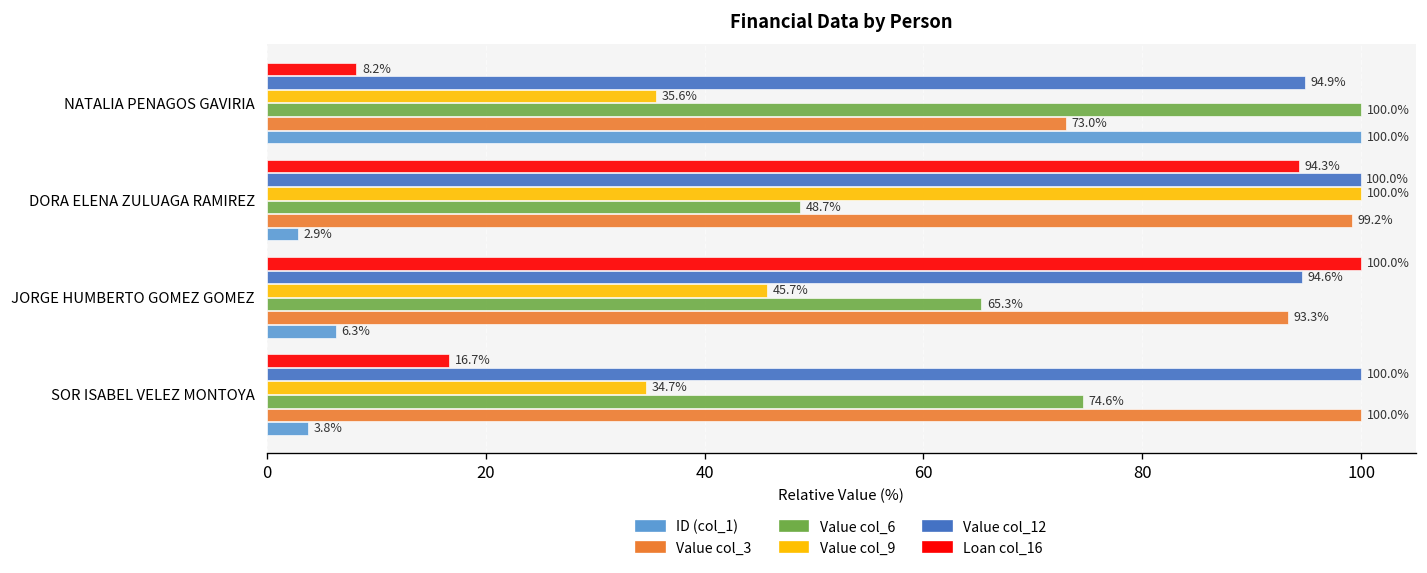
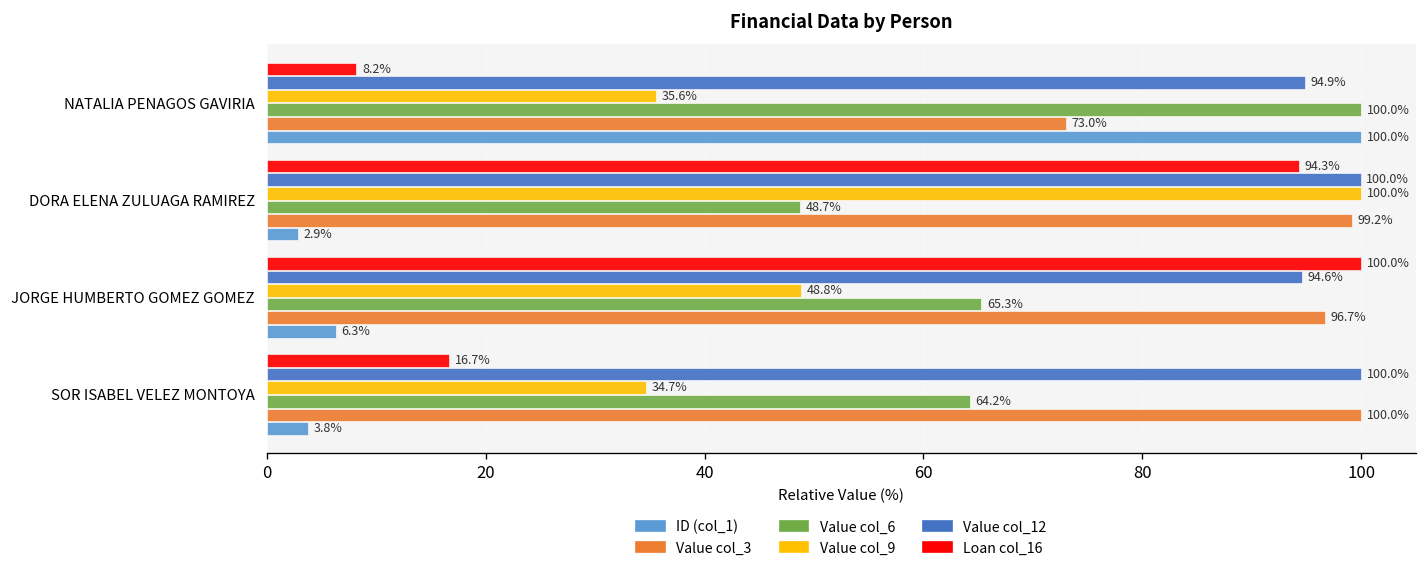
Value col_9, JORGE HUMBERTO GOMEZ GOMEZ: 45.7% -> 48.8%
Value col_3, JORGE HUMBERTO GOMEZ GOMEZ: 93.3% -> 96.7%
Value col_6, SOR ISABEL VELEZ MONTOYA: 74.6% -> 64.2%
